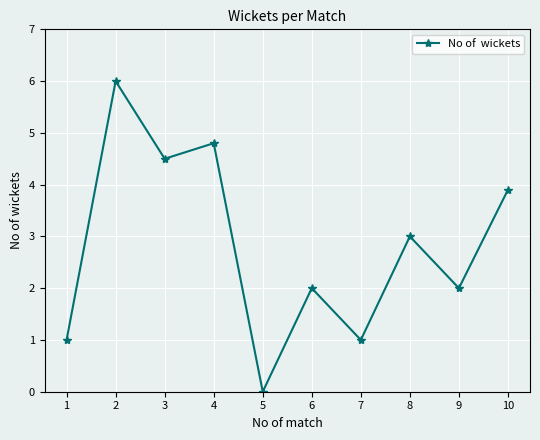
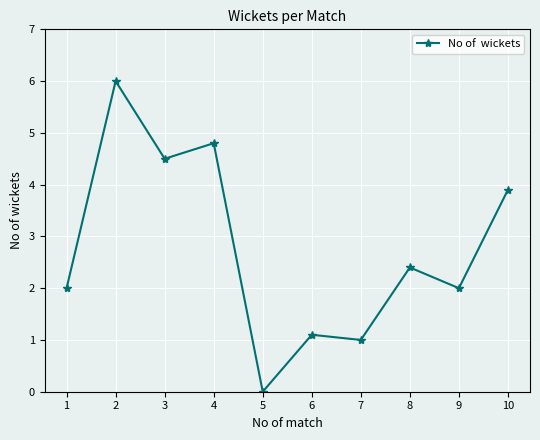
1: 1 -> 2
6: 2.0 -> 1.1
8: 3.0 -> 2.4
